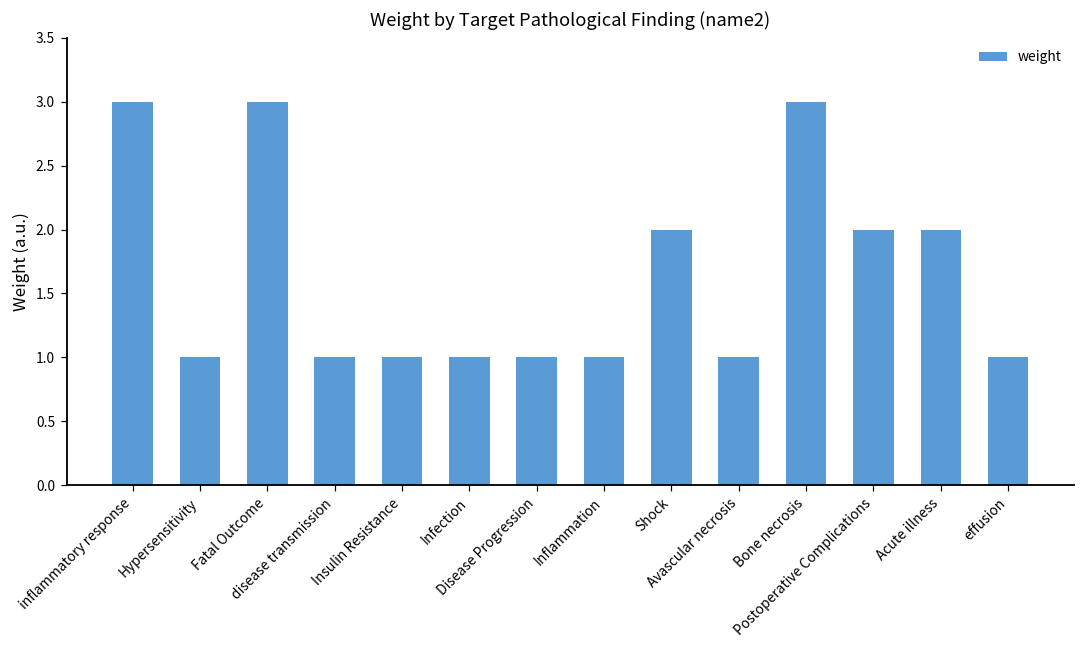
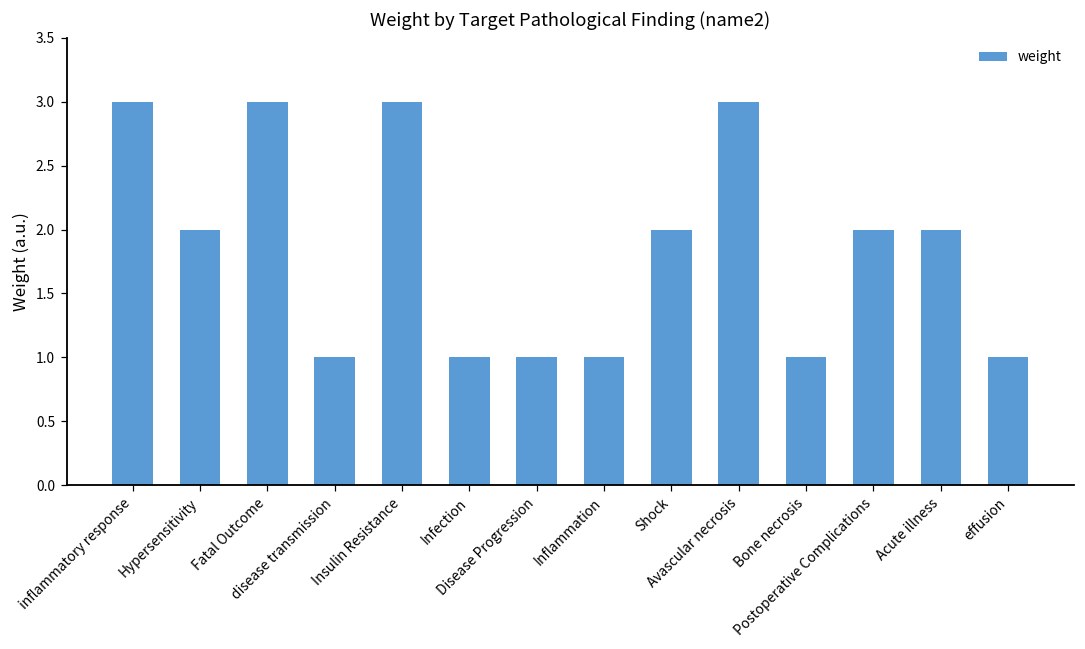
Hypersensitivity: 1 -> 2
Insulin Resistance: 1 -> 3
Avascular necrosis: 1 -> 3
Bone necrosis: 3 -> 1
